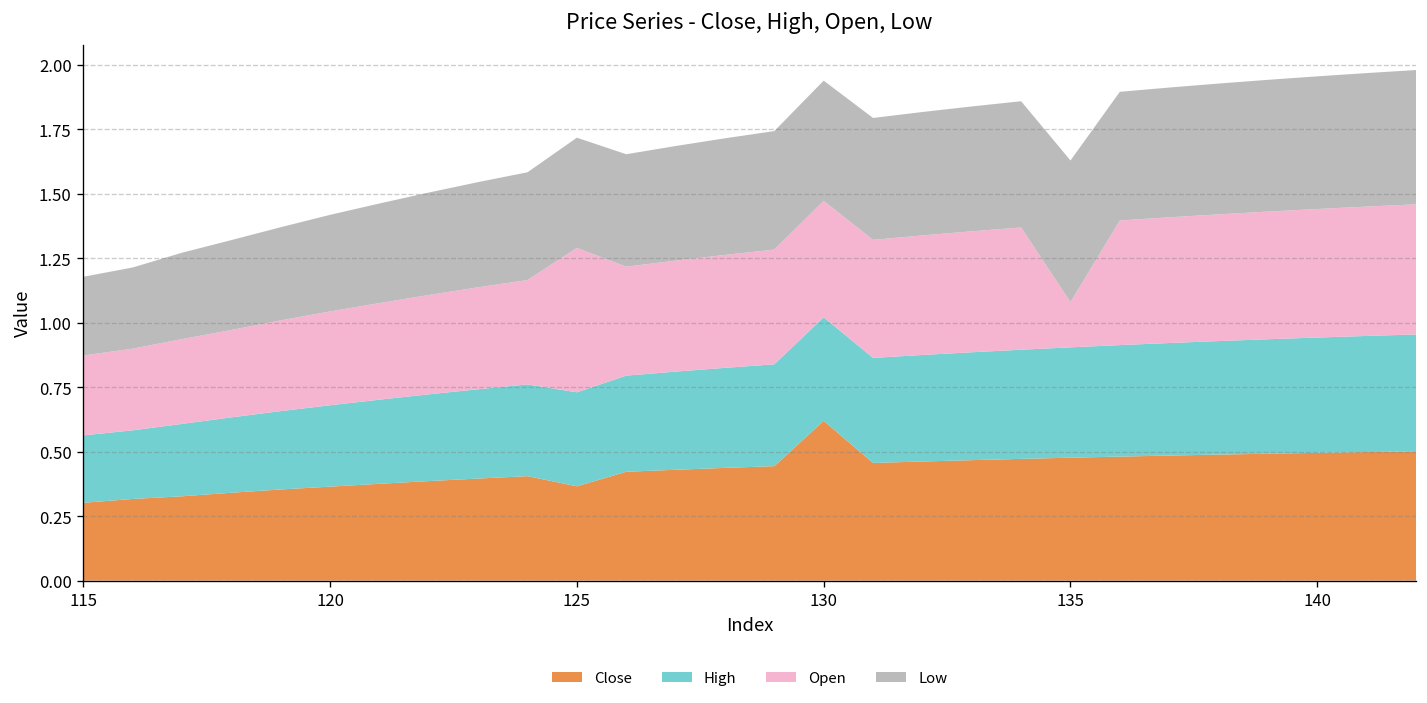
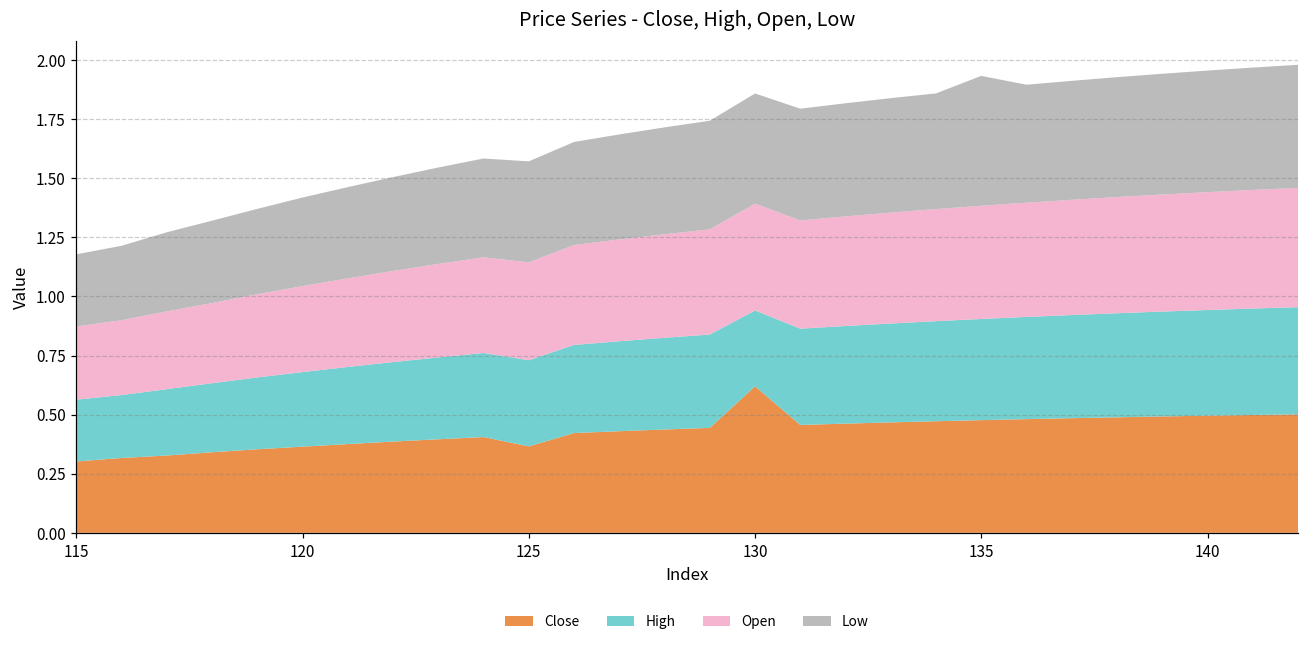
Open, 125: 0.56 -> 0.41
High, 130: 0.40 -> 0.32
Open, 135: 0.18 -> 0.48
